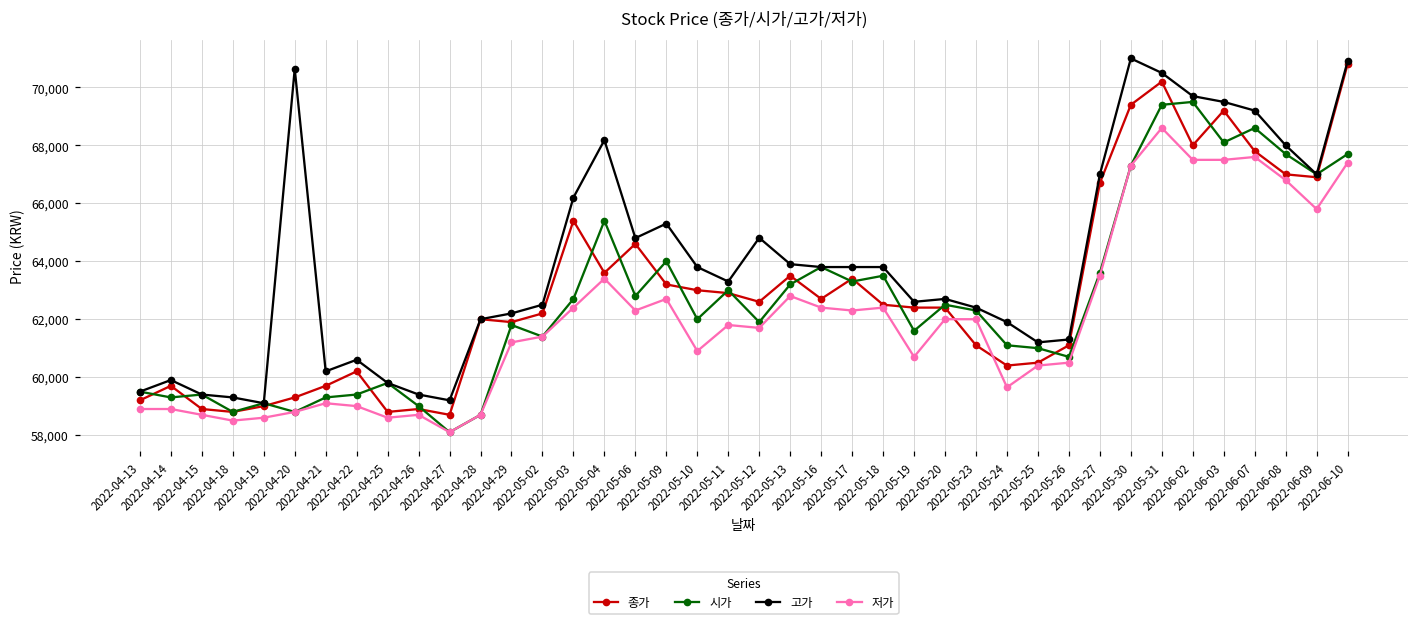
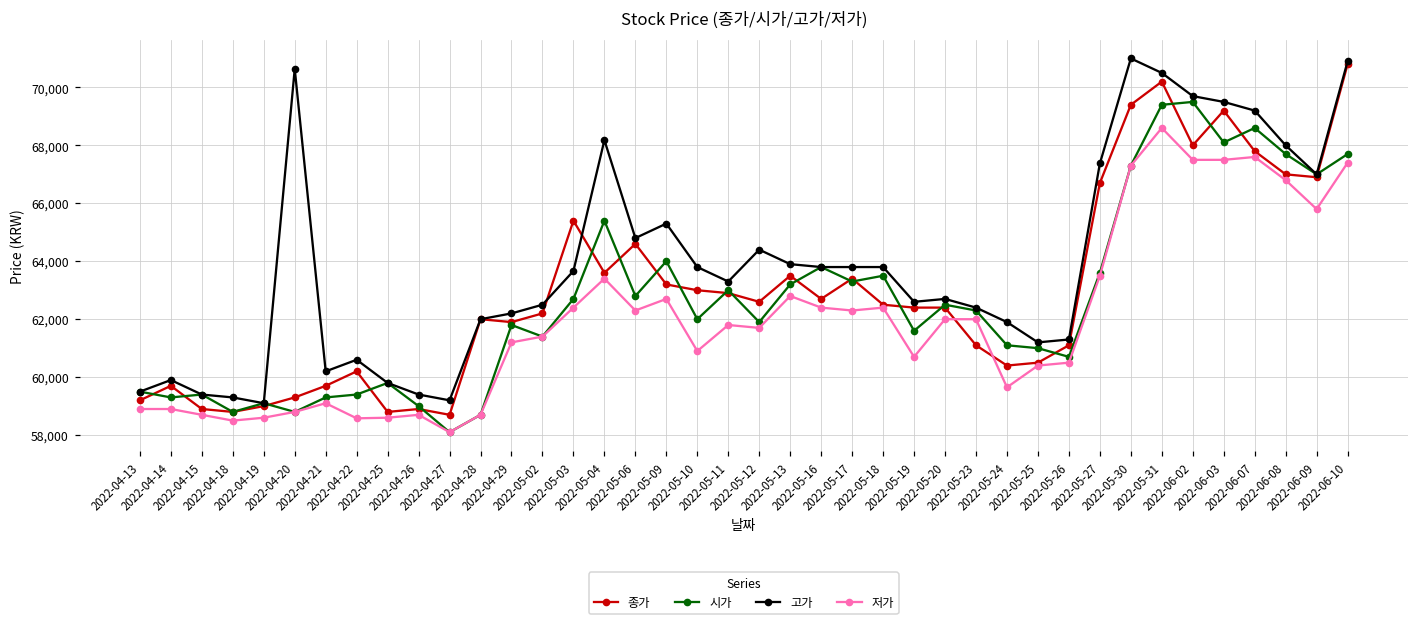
저가, 2022-04-22: 59,000 -> 58,600
고가, 2022-05-03: 66,200 -> 63,700
고가, 2022-05-12: 64,800 -> 64,400
고가, 2022-05-27: 67,000 -> 67,400
